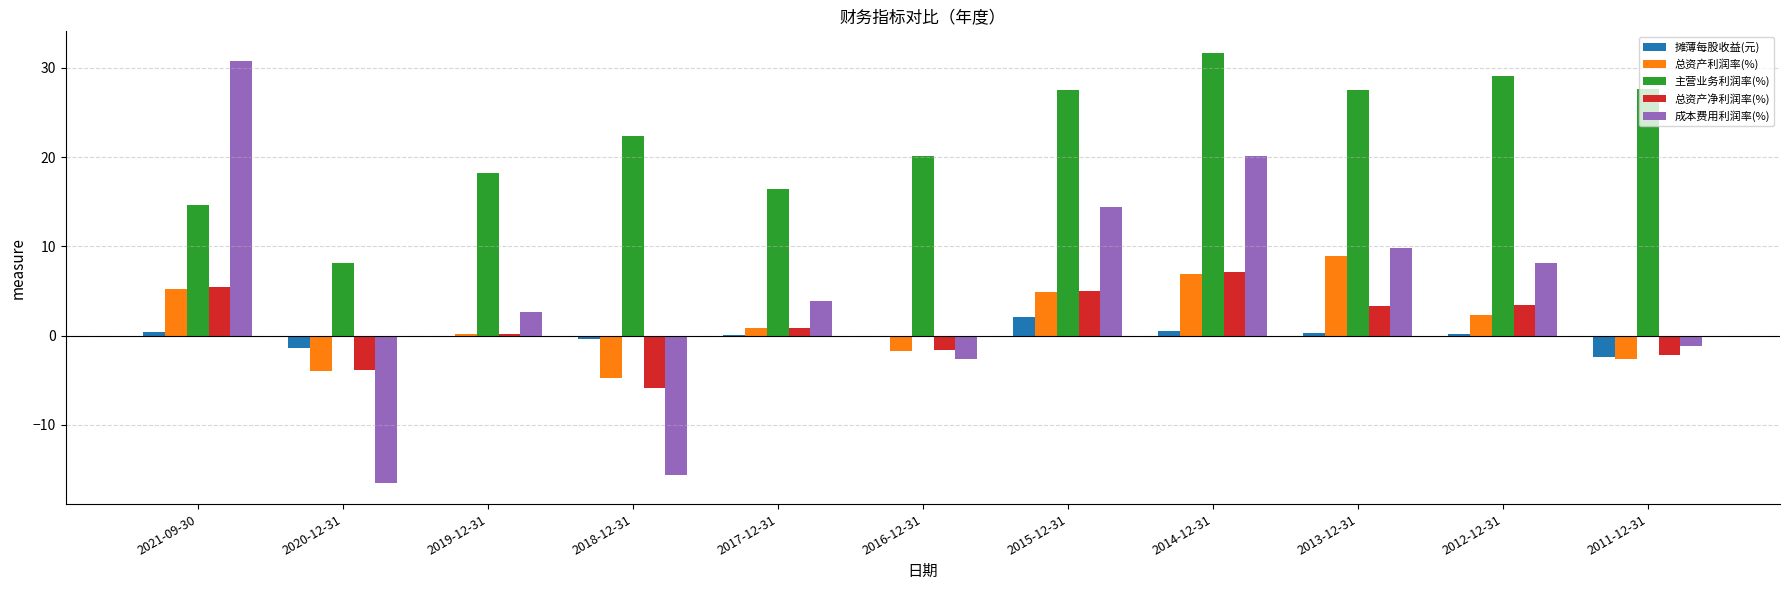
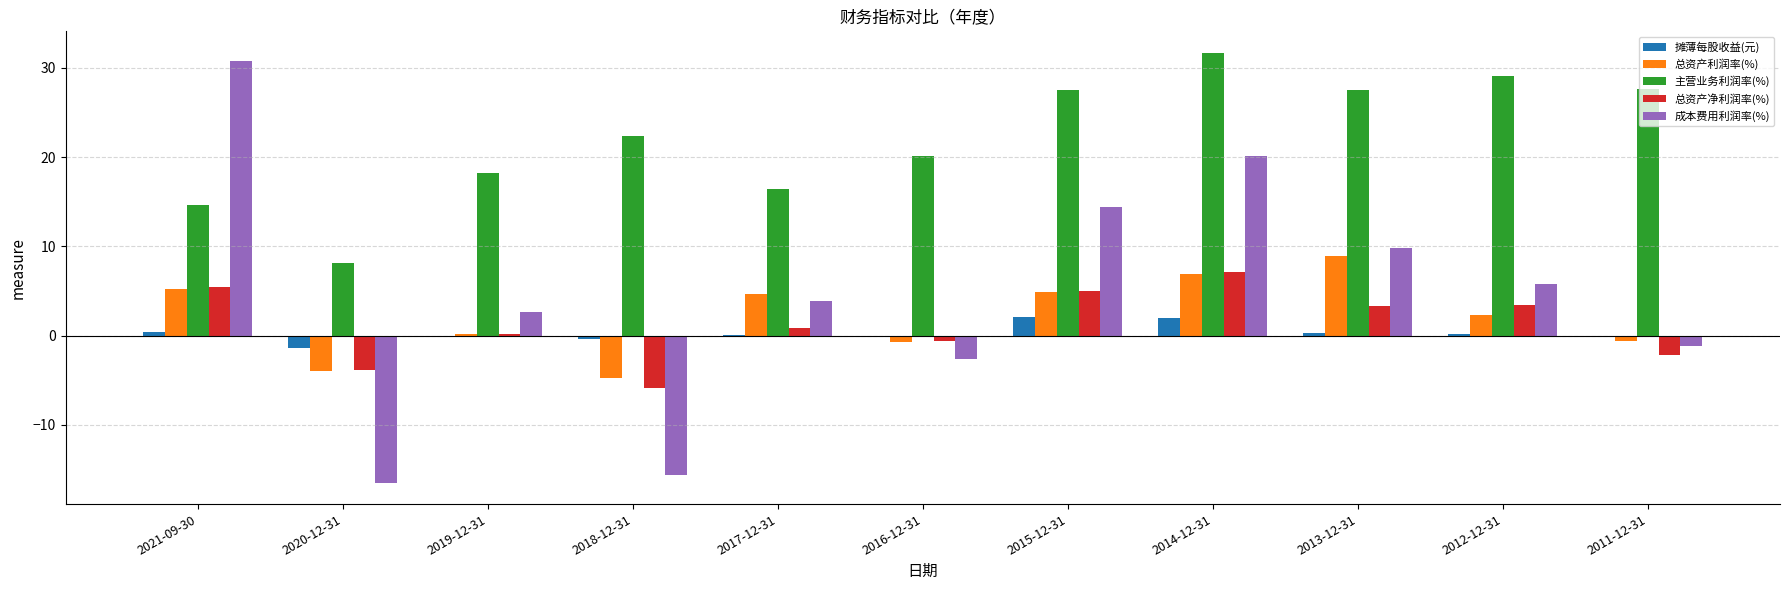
总资产利润率(%), 2017-12-31: 1 -> 5
总资产利润率(%), 2016-12-31: -2 -> -1
总资产净利润率(%), 2016-12-31: -2 -> -1
摊薄每股收益(元), 2014-12-31: 1 -> 2
成本费用利润率(%), 2012-12-31: 8 -> 6
摊薄每股收益(元), 2011-12-31: -2 -> 0
总资产利润率(%), 2011-12-31: -3 -> -1
